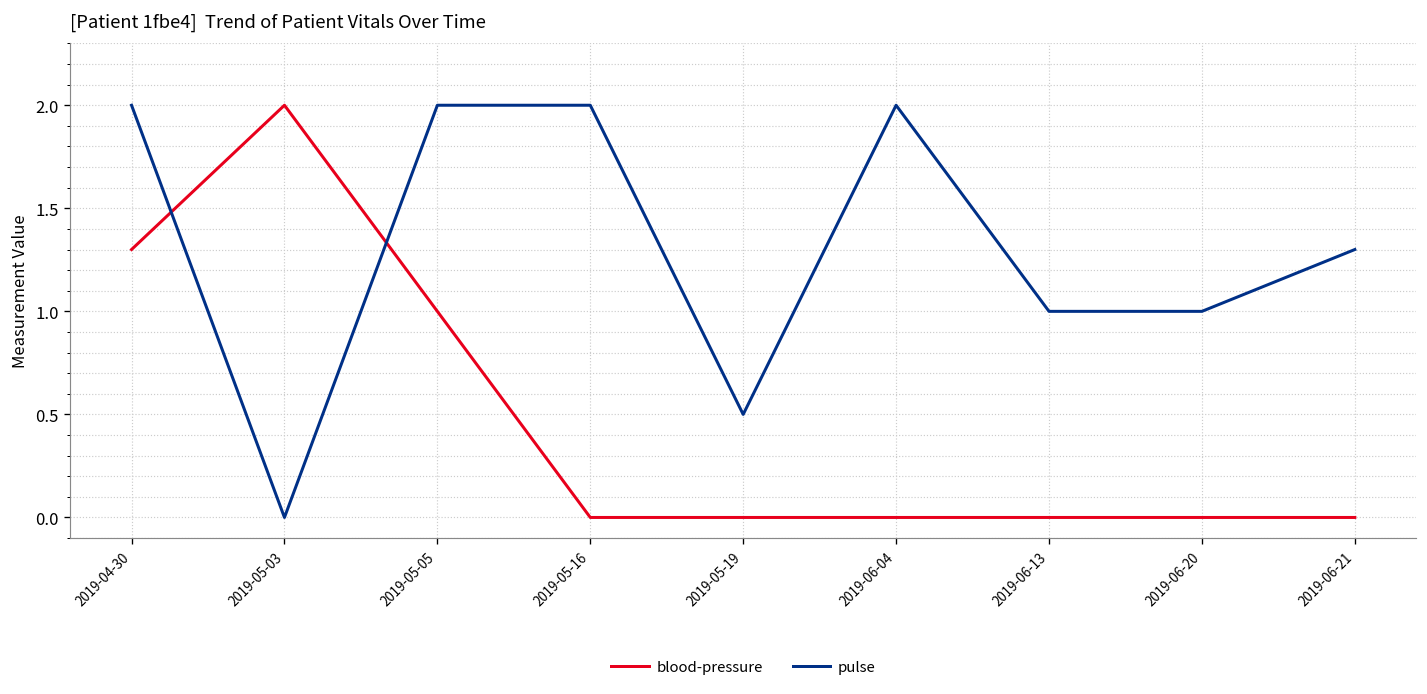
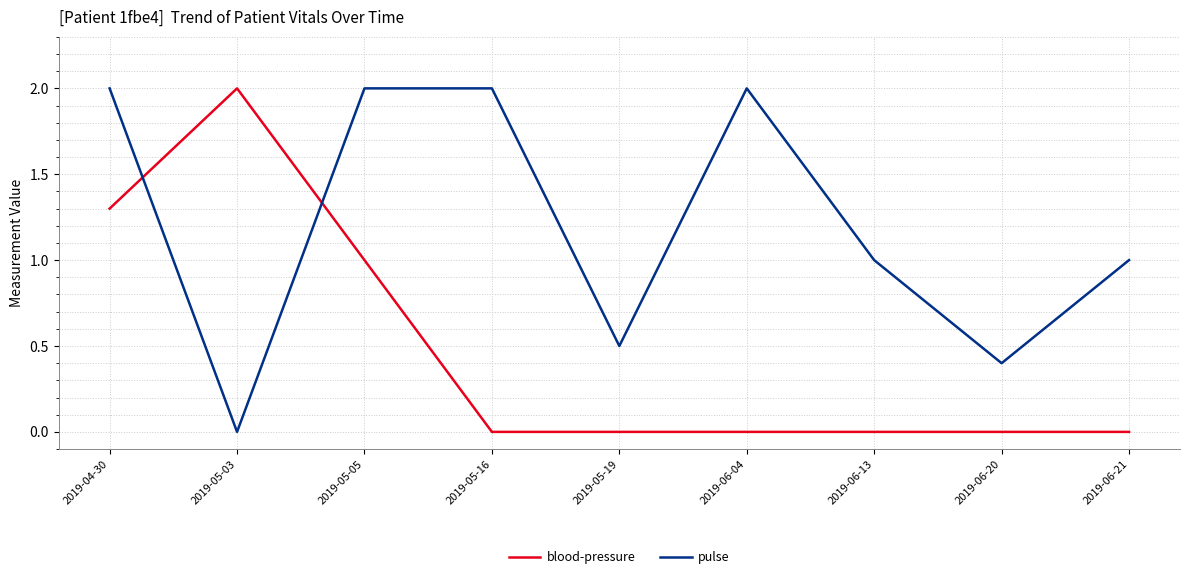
pulse, 2019-06-20: 1.0 -> 0.4
pulse, 2019-06-21: 1.3 -> 1.0
